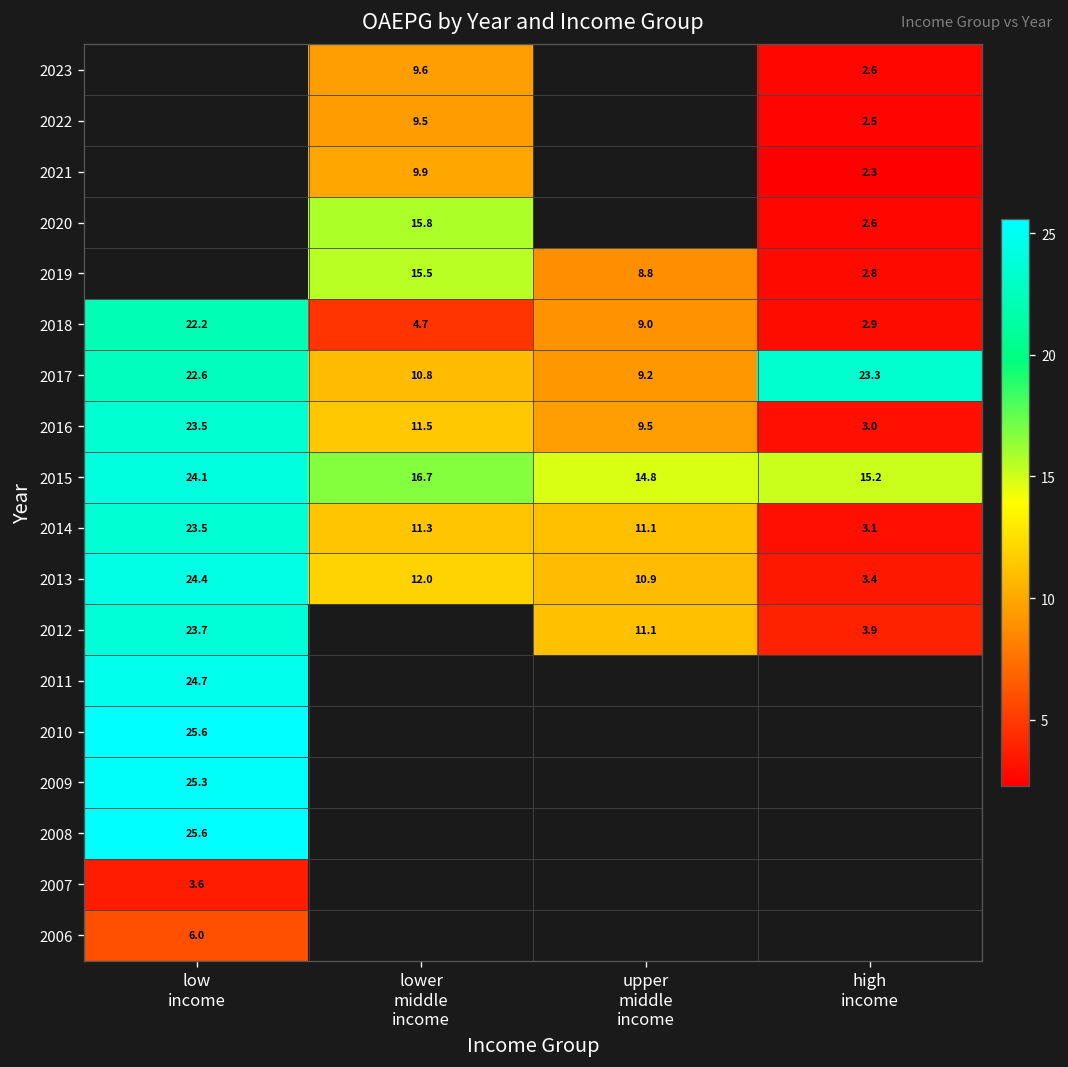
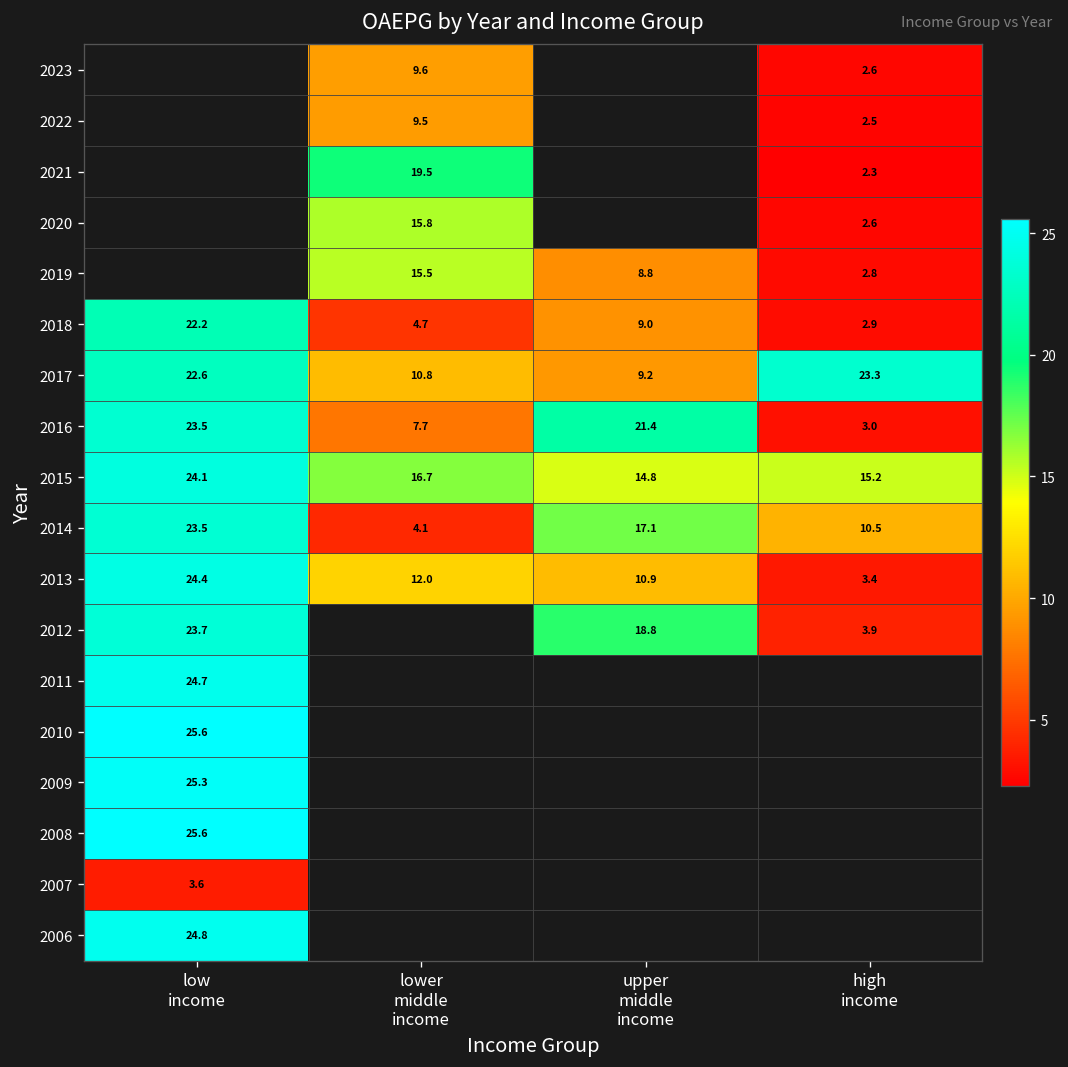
2021, lower middle income: 9.9 -> 19.5
2016, lower middle income: 11.5 -> 7.7
2016, upper middle income: 9.5 -> 21.4
2014, lower middle income: 11.3 -> 4.1
2014, upper middle income: 11.1 -> 17.1
2014, high income: 3.1 -> 10.5
2012, upper middle income: 11.1 -> 18.8
2006, low income: 6.0 -> 24.8
